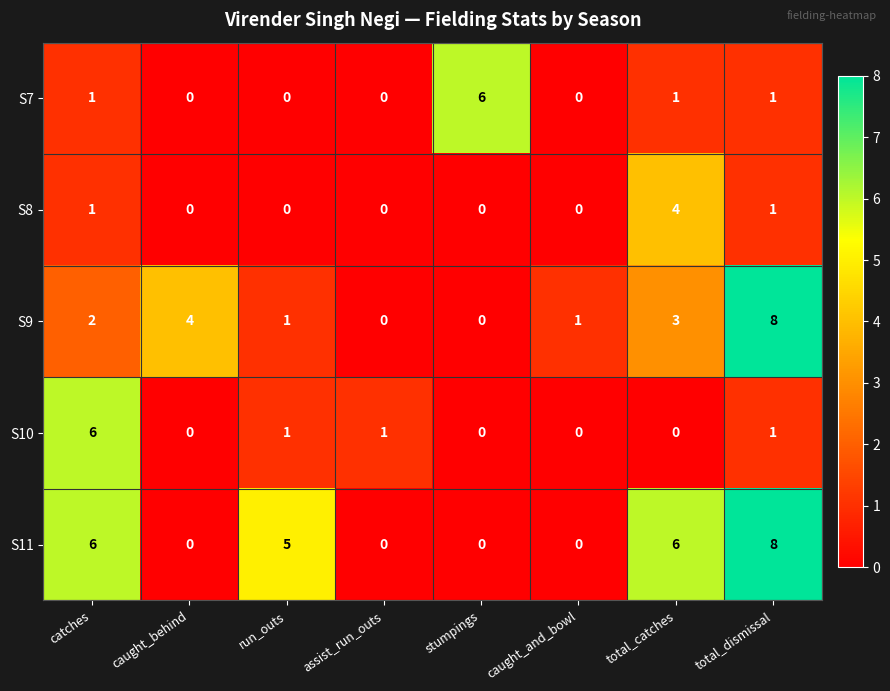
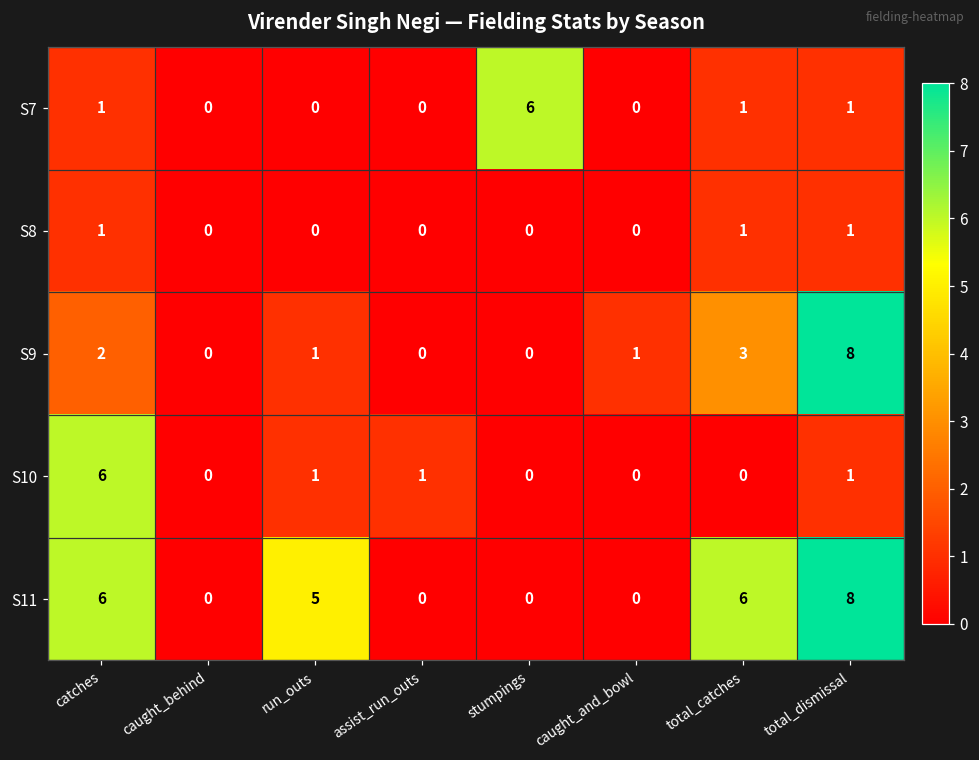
S8, total_catches: 4 -> 1
S9, caught_behind: 4 -> 0
